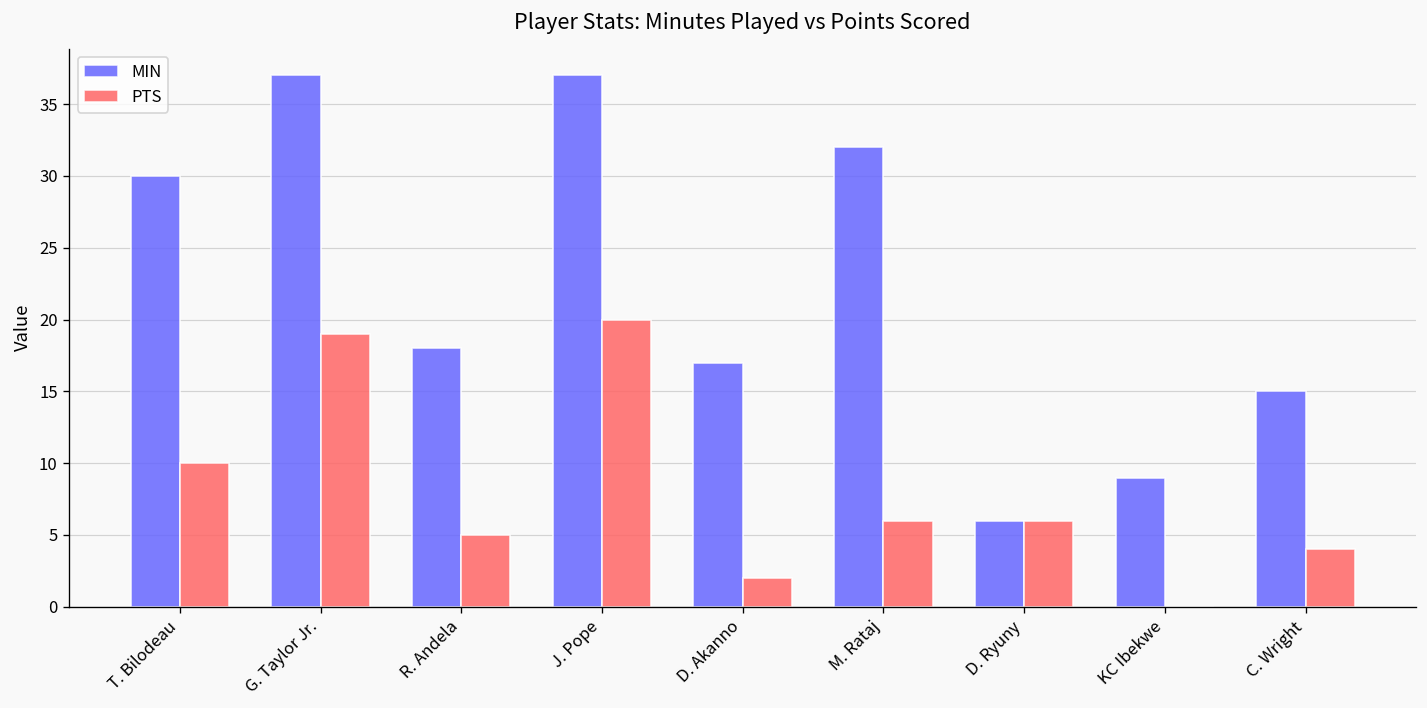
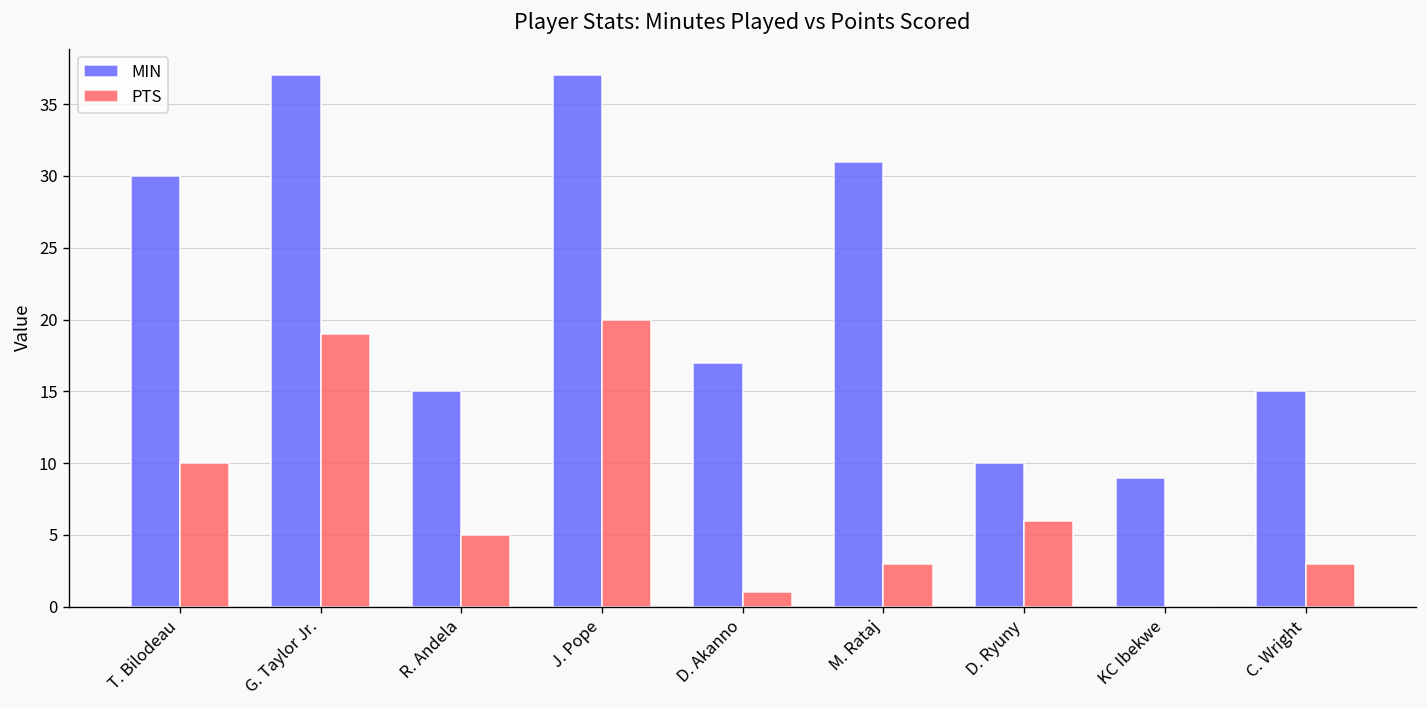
MIN, R. Andela: 18 -> 15
PTS, D. Akanno: 2 -> 1
MIN, M. Rataj: 32 -> 31
PTS, M. Rataj: 6 -> 3
MIN, D. Ryuny: 6 -> 10
PTS, C. Wright: 4 -> 3
